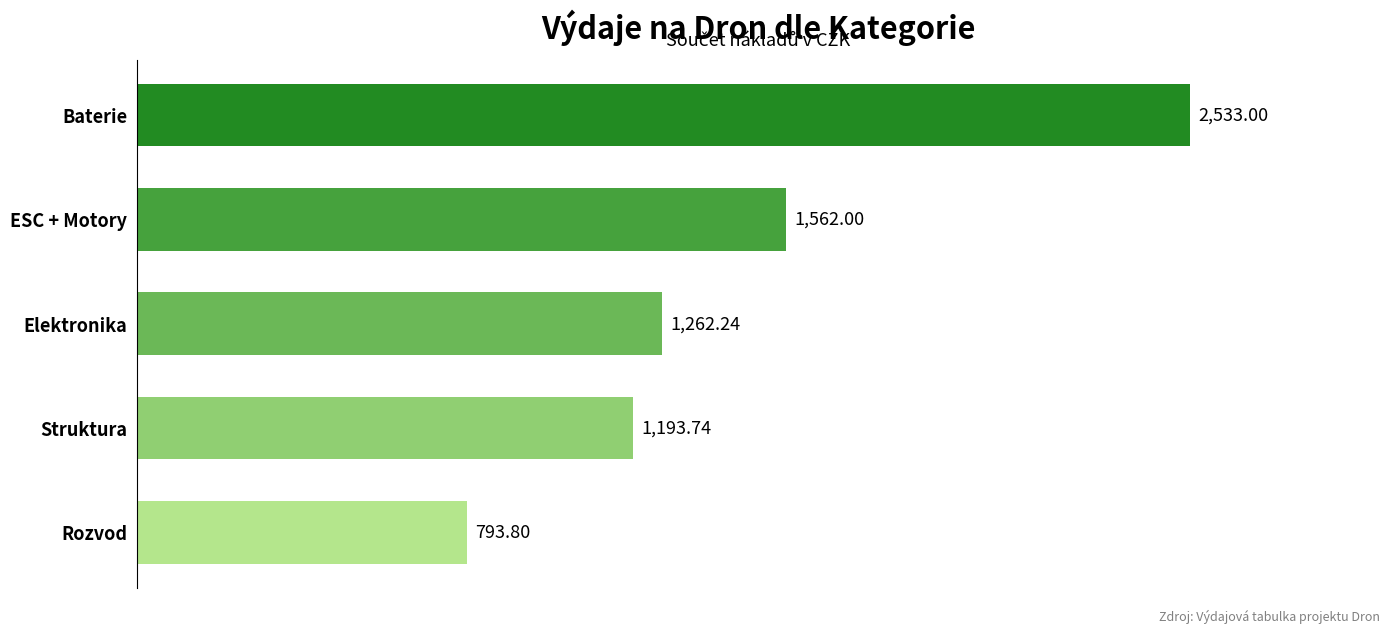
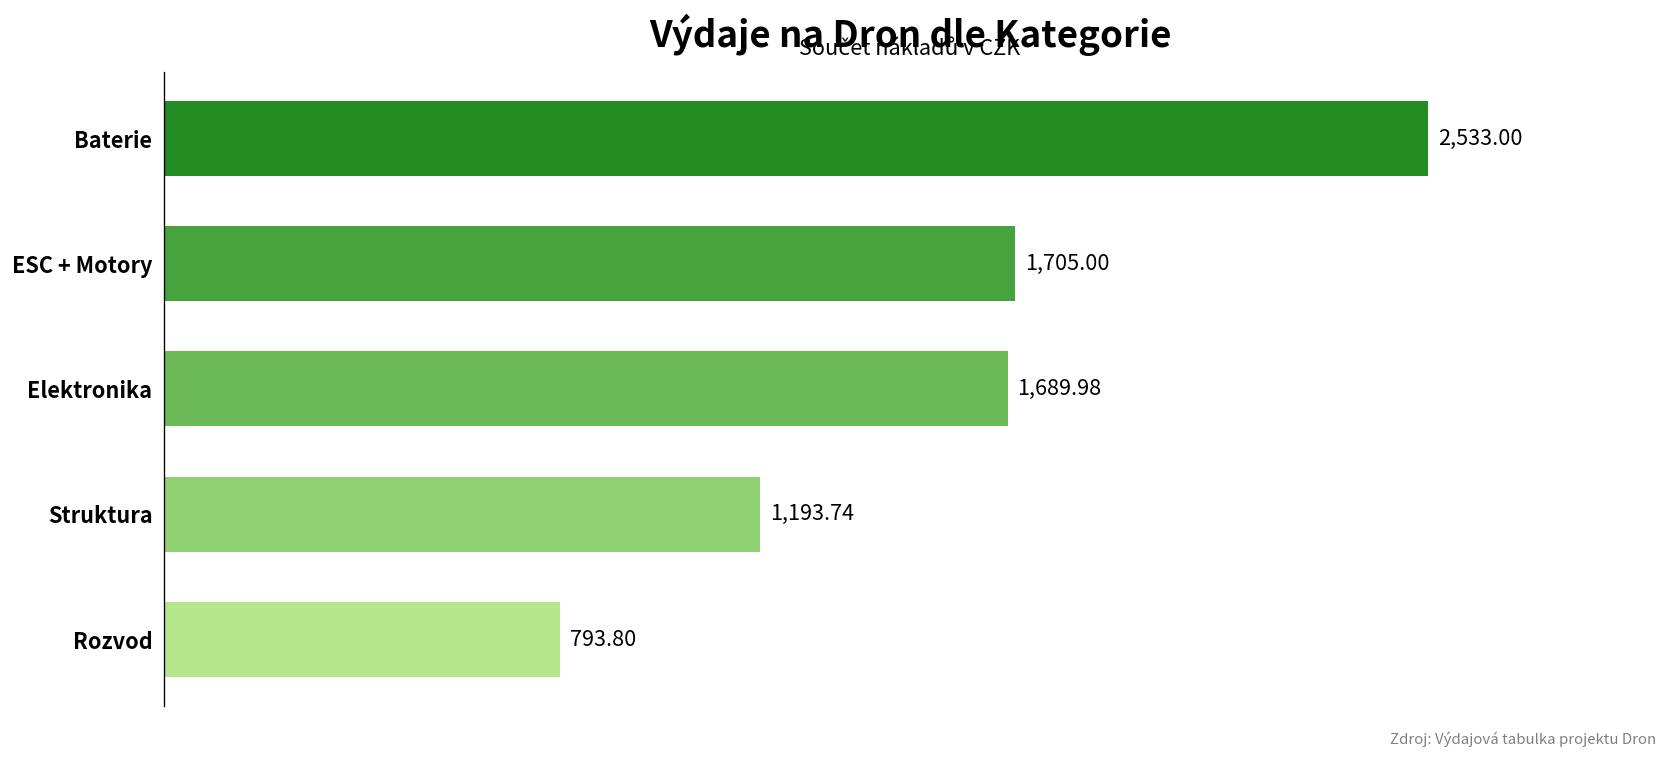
ESC + Motory: 1,562.00 -> 1,705.00
Elektronika: 1,262.24 -> 1,689.98
